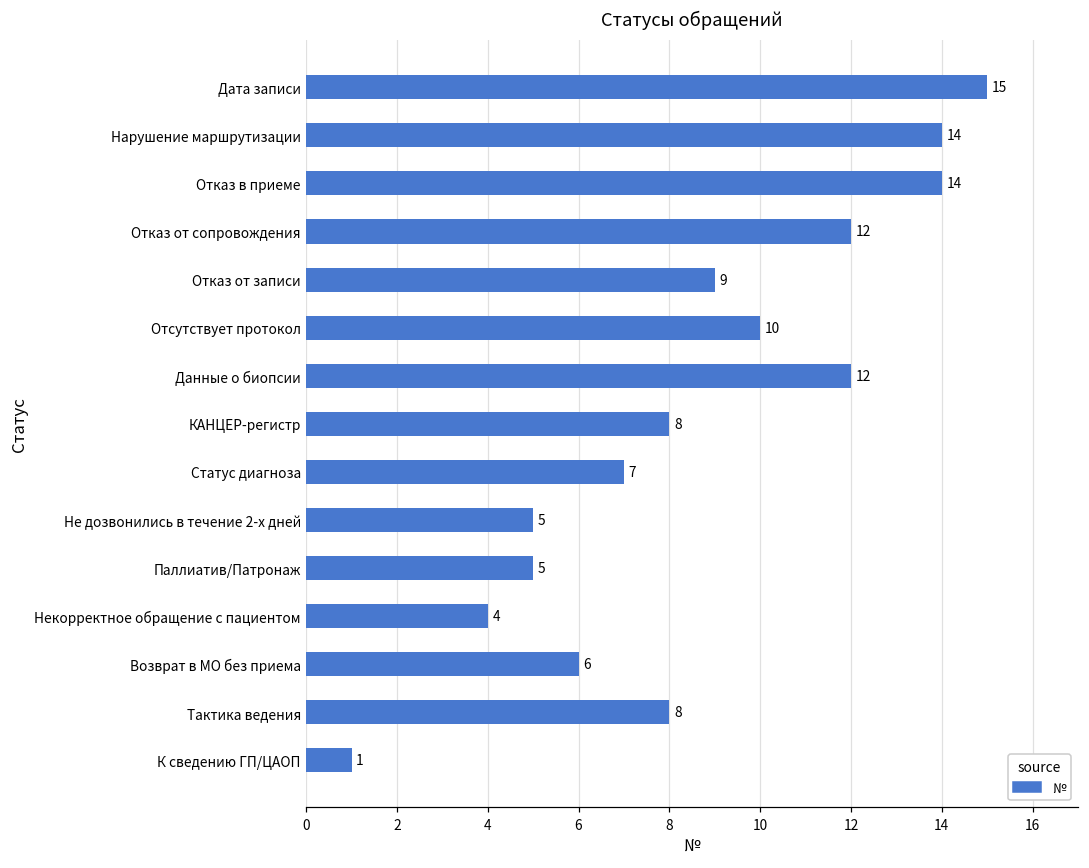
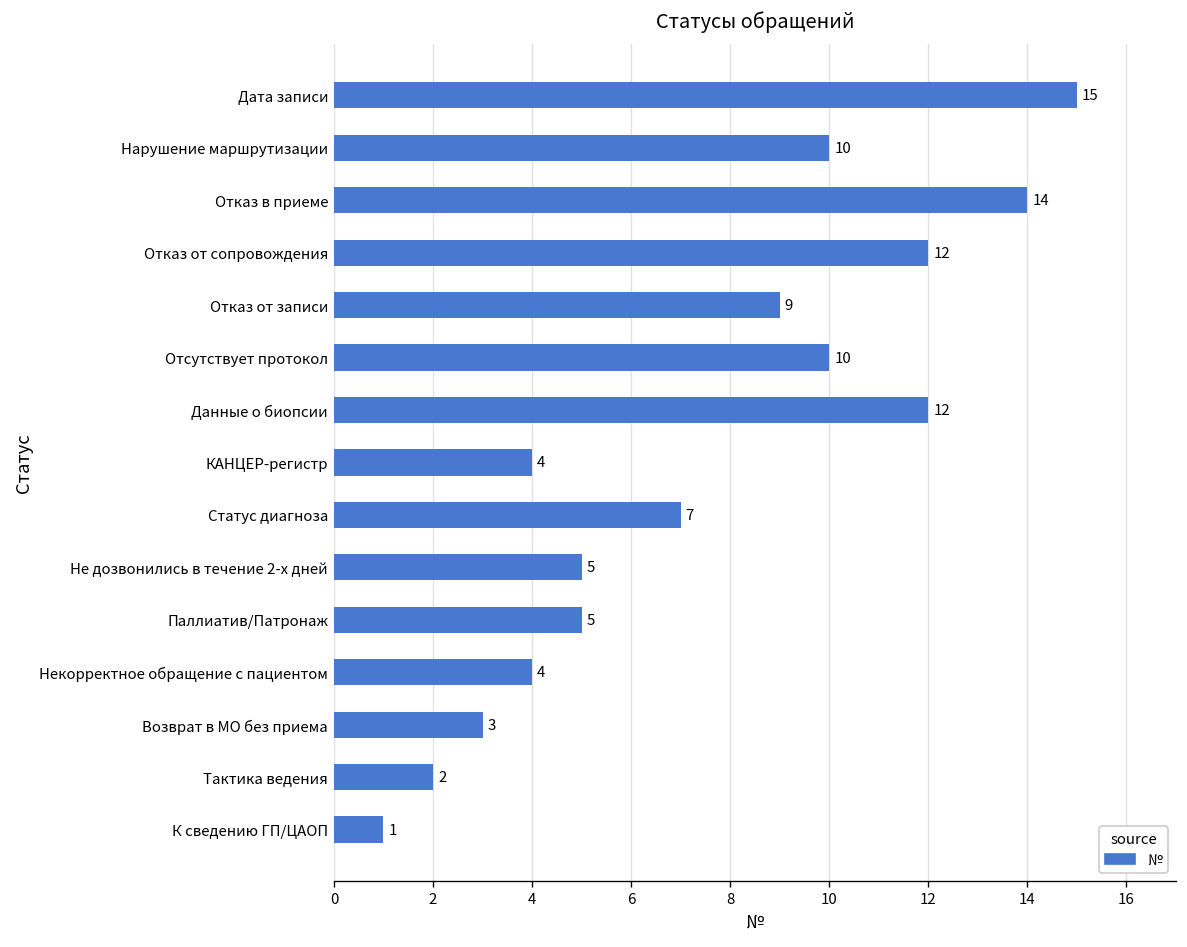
Нарушение маршрутизации: 14 -> 10
КАНЦЕР-регистр: 8 -> 4
Возврат в МО без приема: 6 -> 3
Тактика ведения: 8 -> 2
